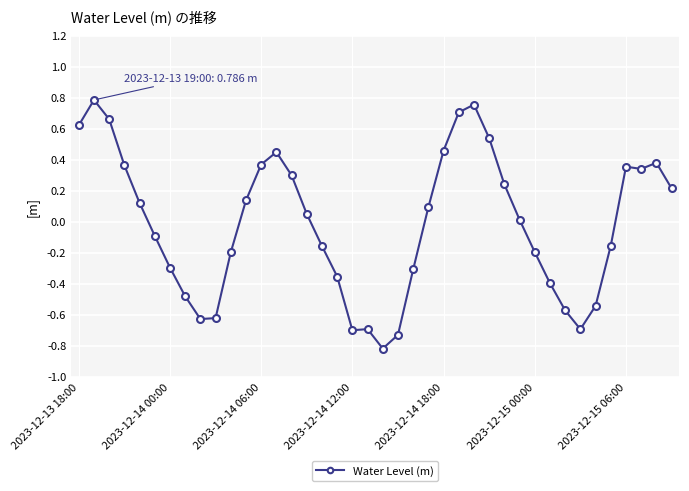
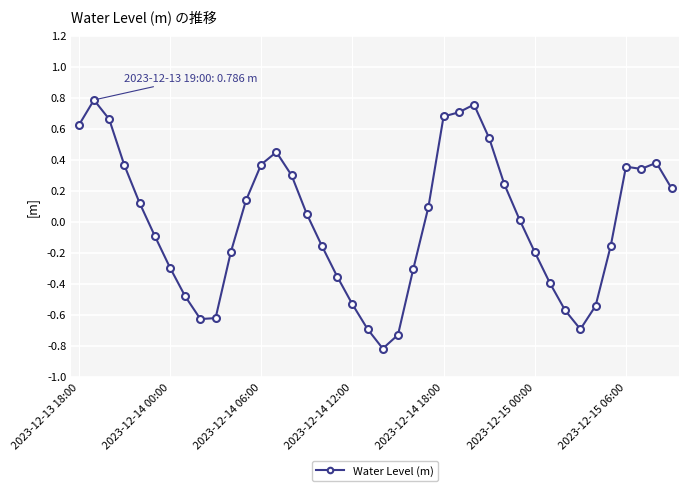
2023-12-14 12:00: -0.70 -> -0.53
2023-12-14 18:00: 0.46 -> 0.68
